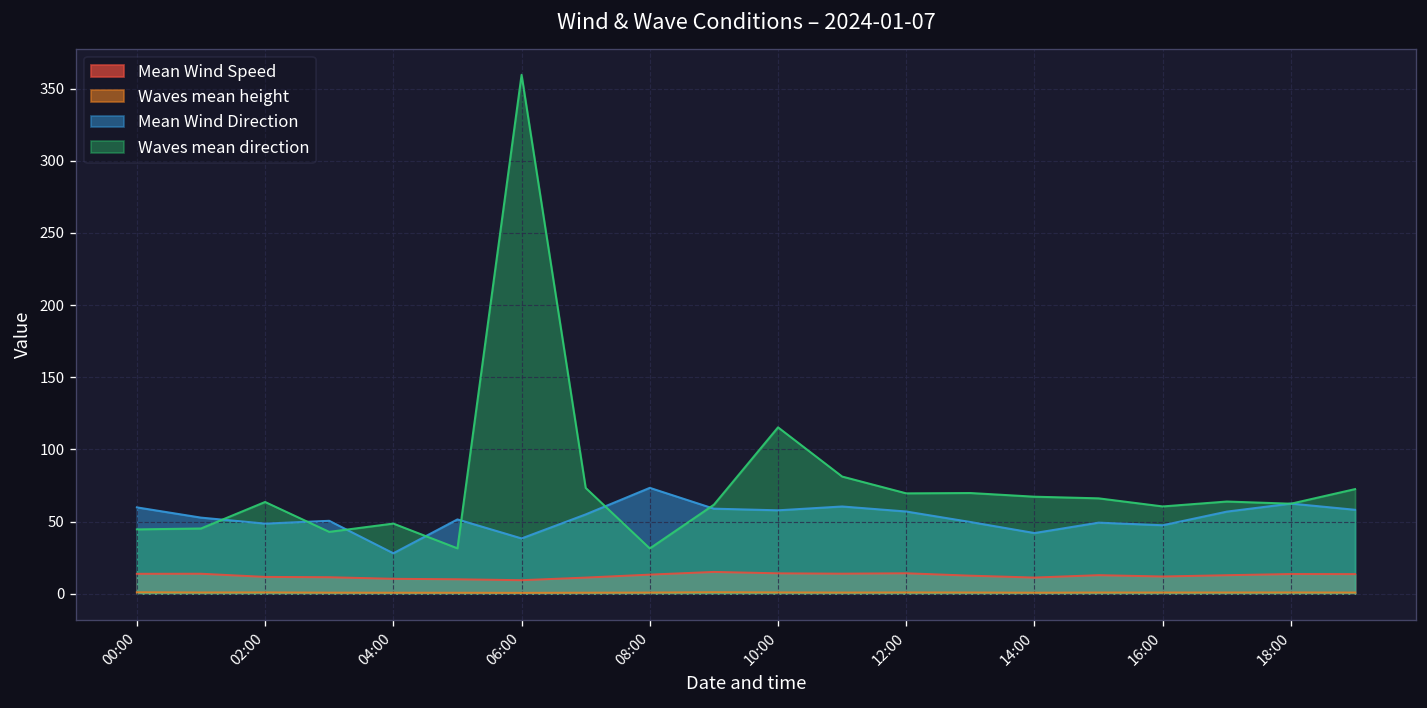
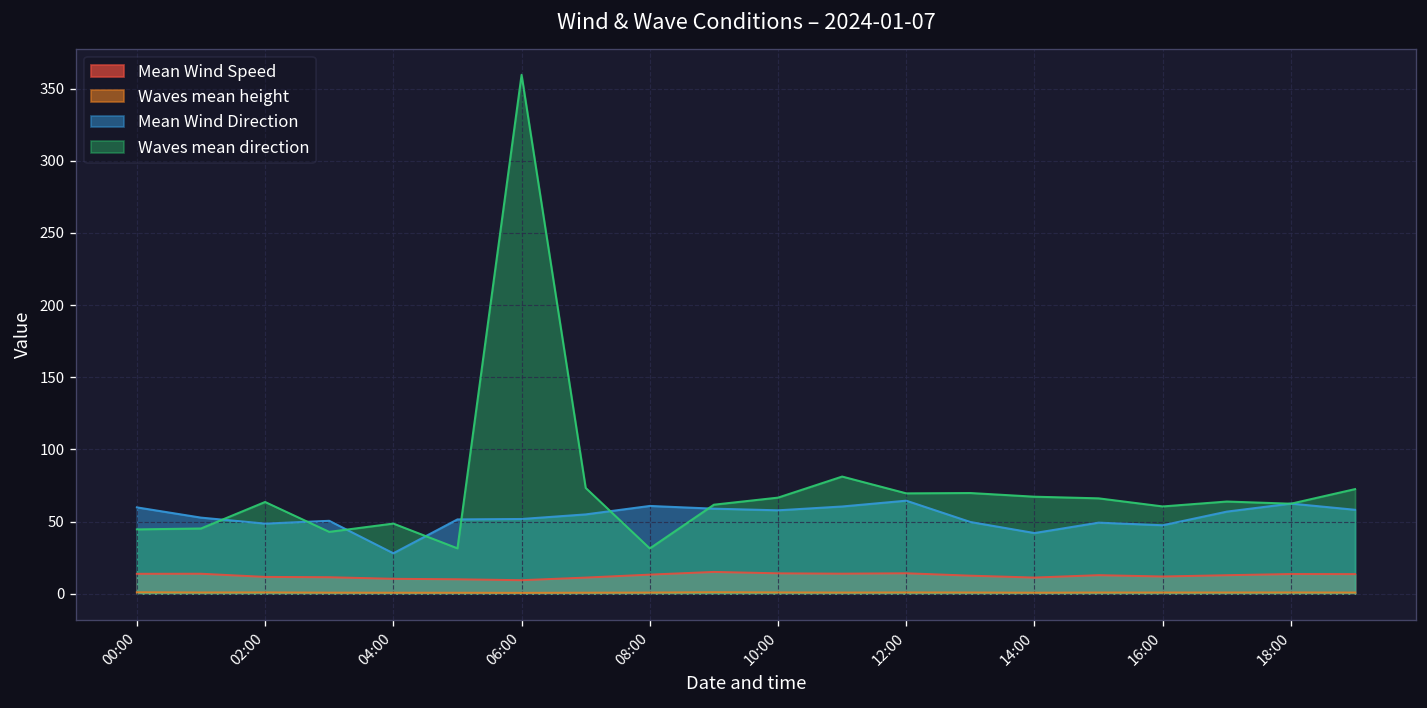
Mean Wind Direction, 06:00: 38 -> 52
Mean Wind Direction, 08:00: 73 -> 61
Waves mean direction, 10:00: 115 -> 67
Mean Wind Direction, 12:00: 57 -> 64
